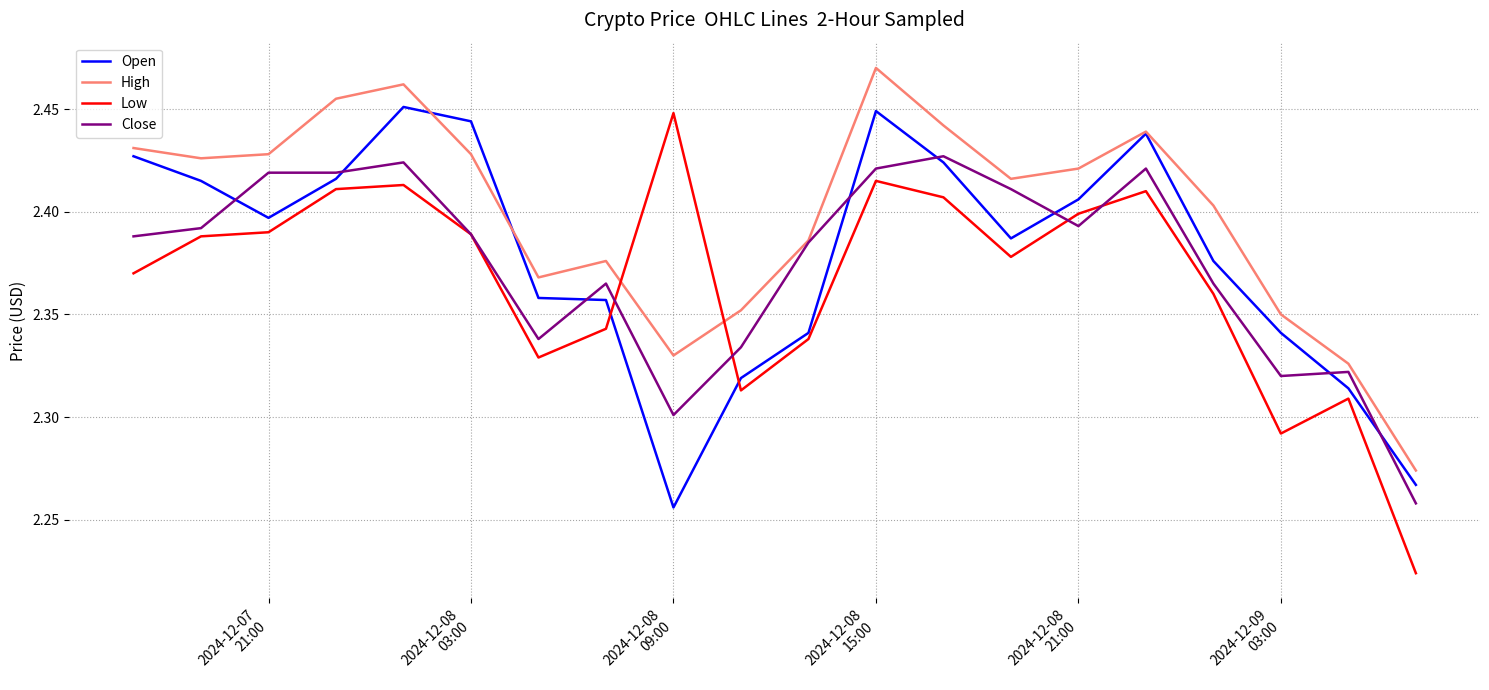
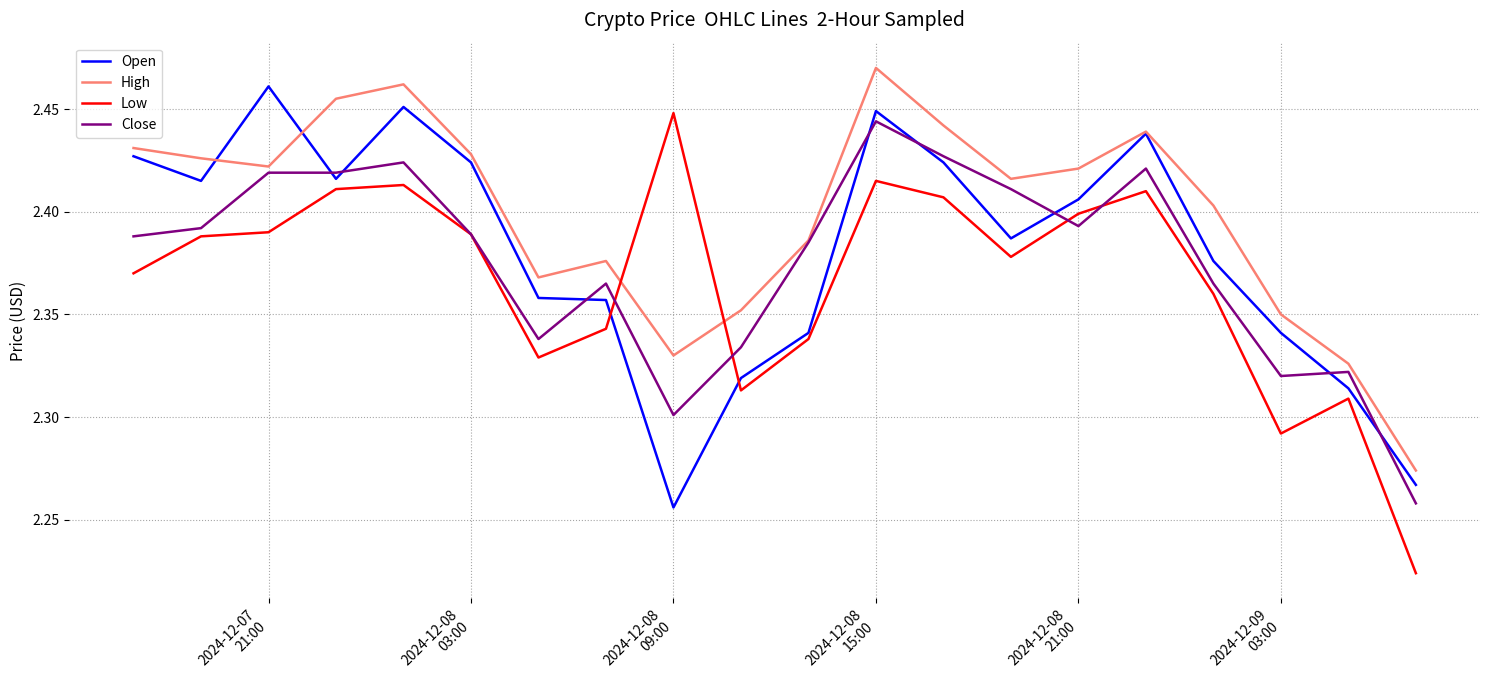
Open, 2024-12-07 21:00: 2.397 -> 2.461
High, 2024-12-07 21:00: 2.428 -> 2.422
Open, 2024-12-08 03:00: 2.444 -> 2.424
Close, 2024-12-08 15:00: 2.421 -> 2.444
